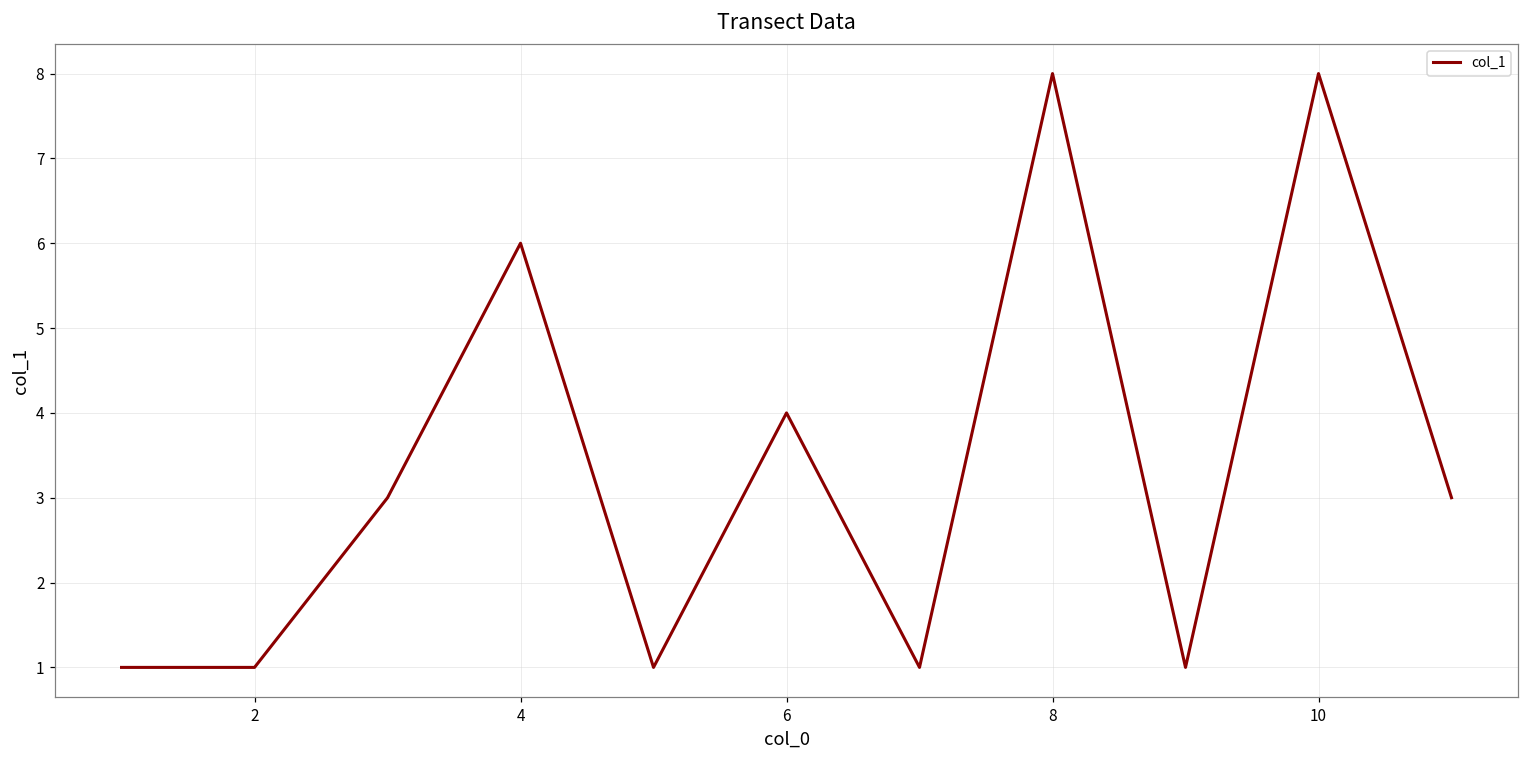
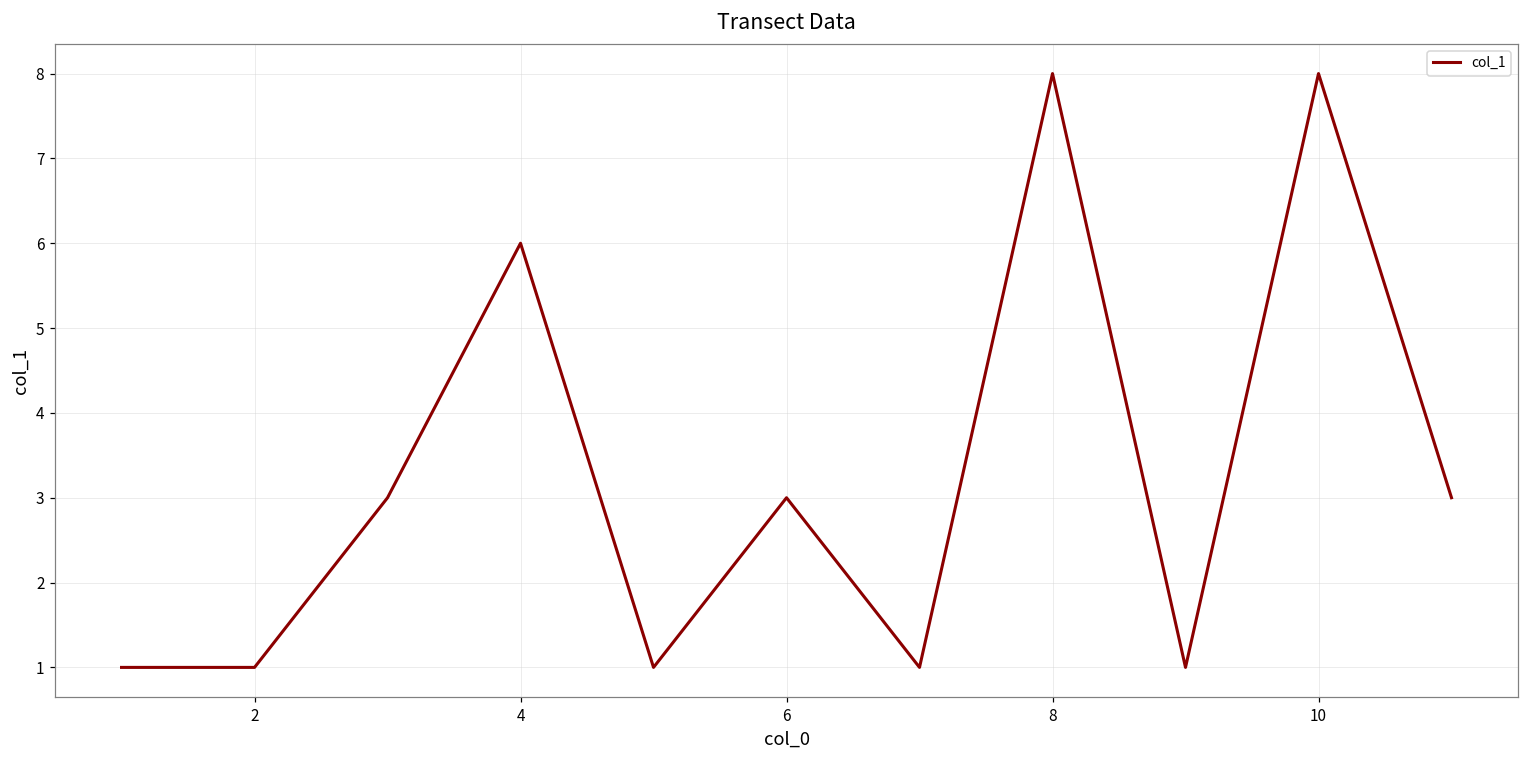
6: 4 -> 3
